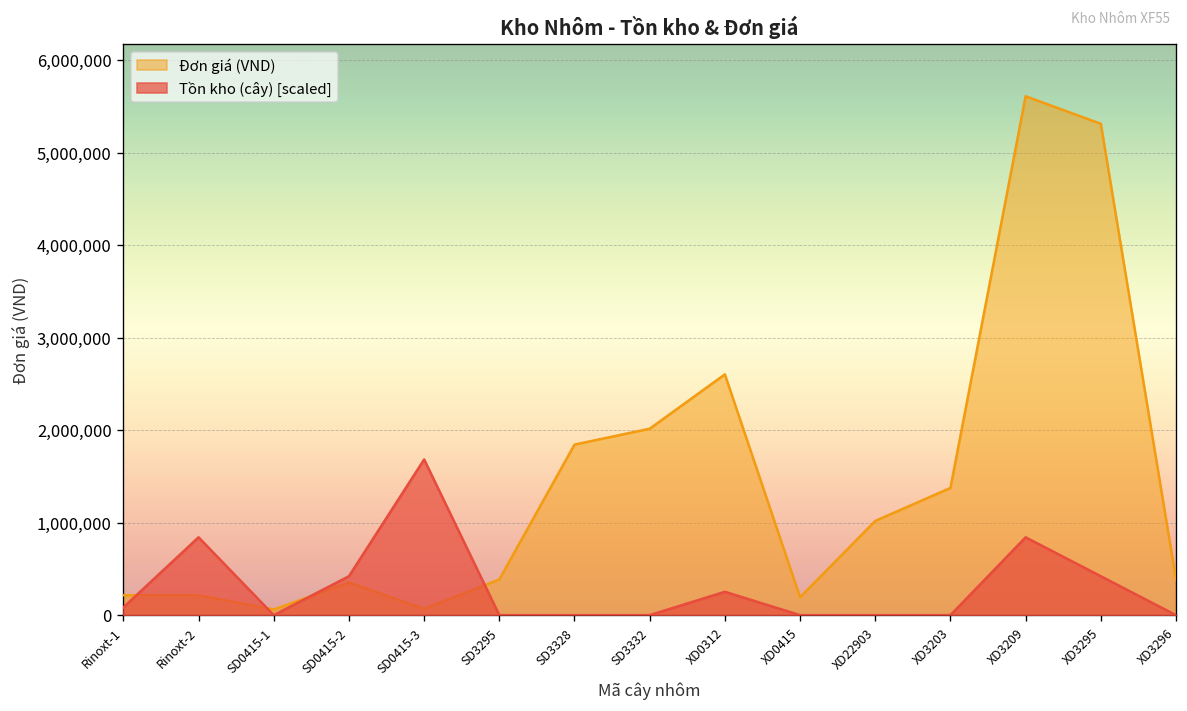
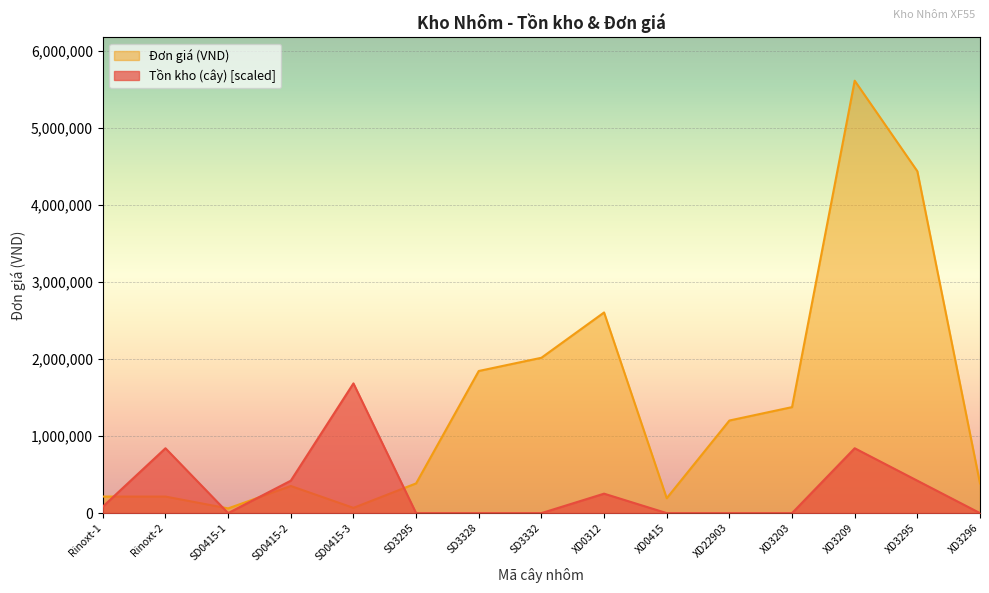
Đơn giá (VND), XD22903: 1,000,000 -> 1,200,000
Đơn giá (VND), XD3295: 5,300,000 -> 4,400,000
